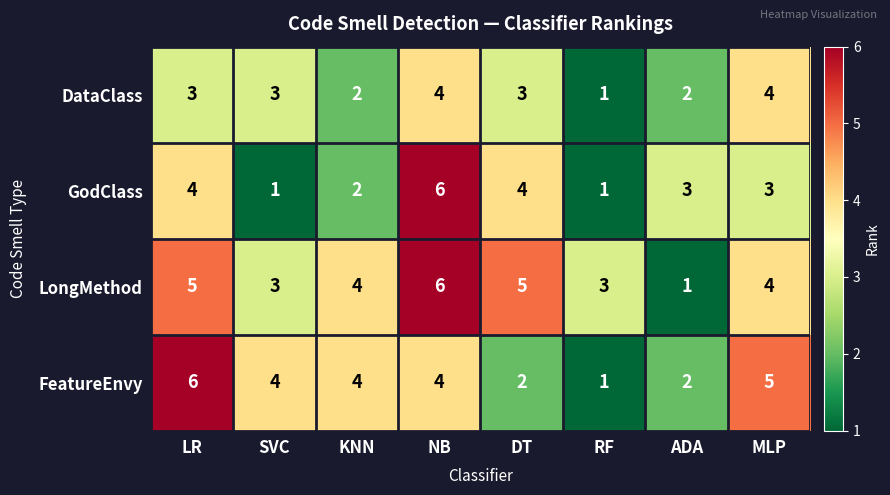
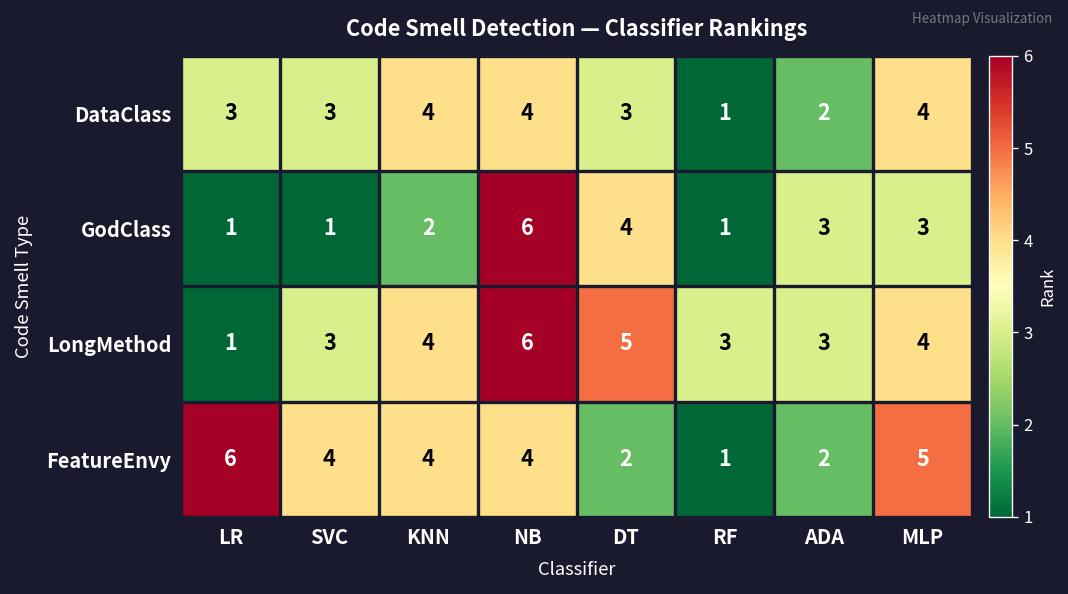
DataClass, KNN: 2 -> 4
GodClass, LR: 4 -> 1
LongMethod, LR: 5 -> 1
LongMethod, ADA: 1 -> 3
